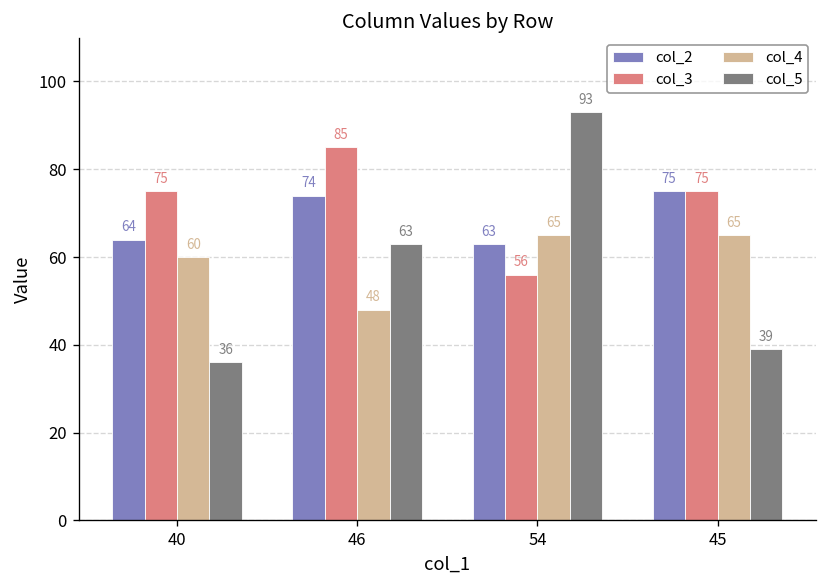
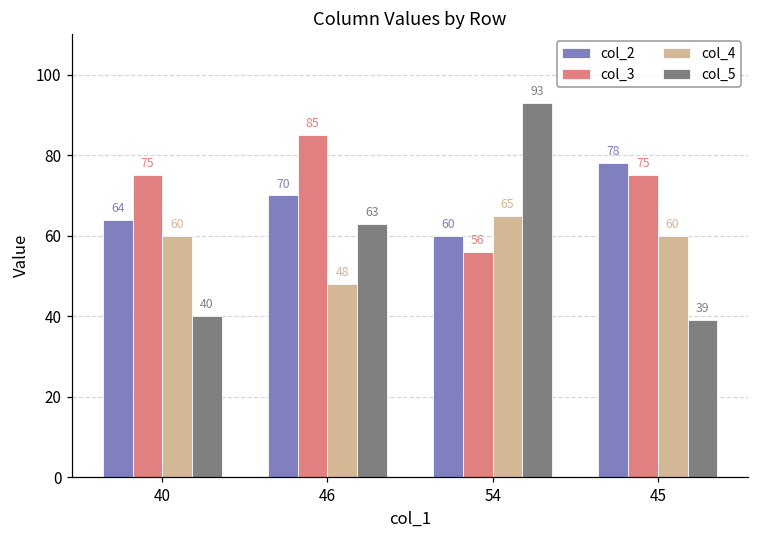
col_5, 40: 36 -> 40
col_2, 46: 74 -> 70
col_2, 54: 63 -> 60
col_2, 45: 75 -> 78
col_4, 45: 65 -> 60
